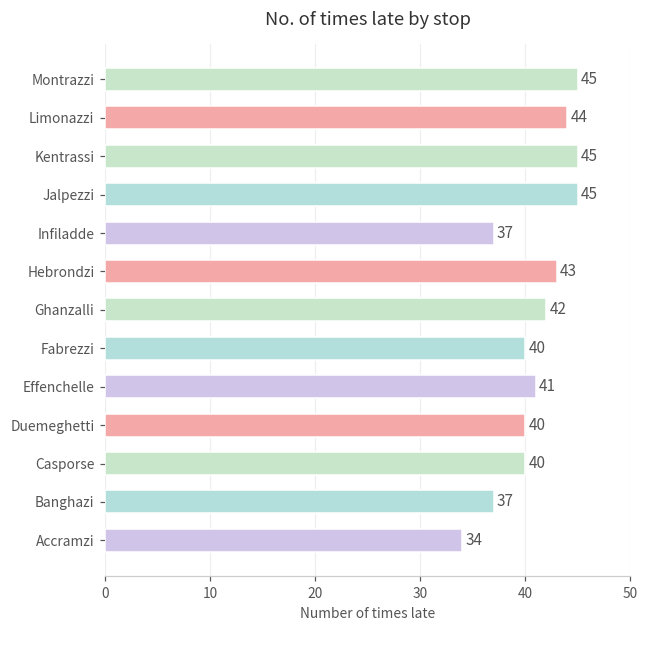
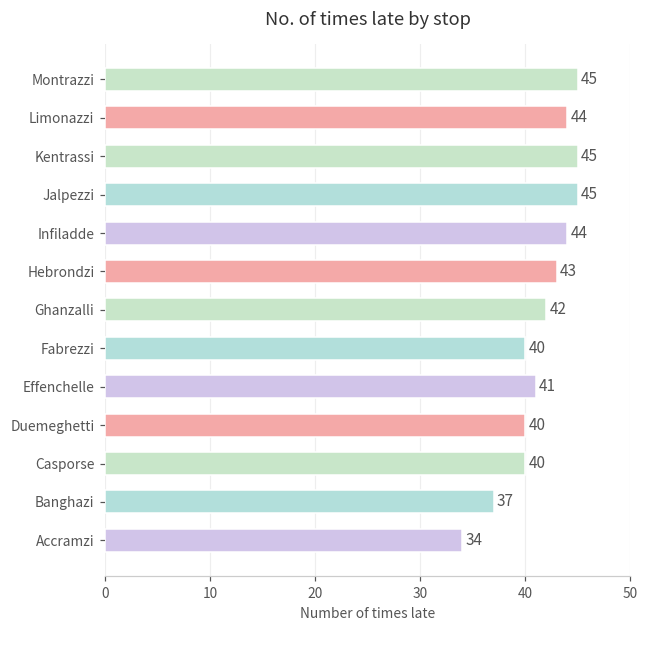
Infiladde: 37 -> 44
